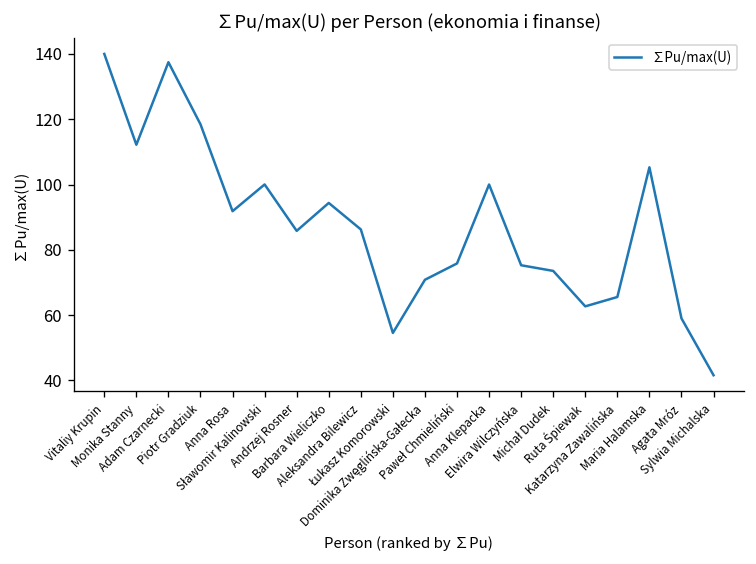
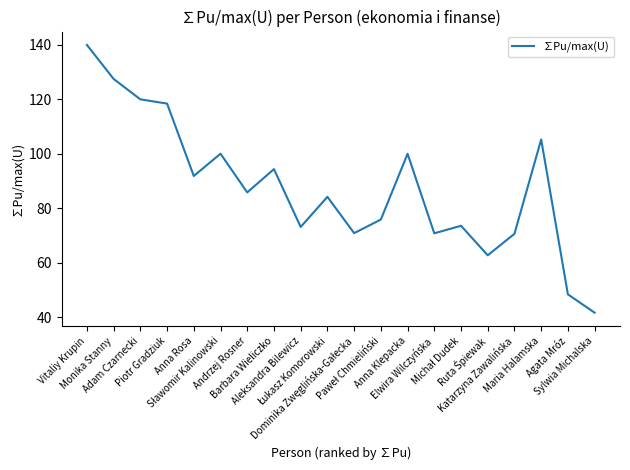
Monika Stanny: 112 -> 127
Adam Czarnecki: 137 -> 120
Aleksandra Bilewicz: 86 -> 73
Łukasz Komorowski: 55 -> 84
Elwira Wilczyńska: 75 -> 71
Katarzyna Zawalińska: 66 -> 71
Agata Mróz: 59 -> 48
